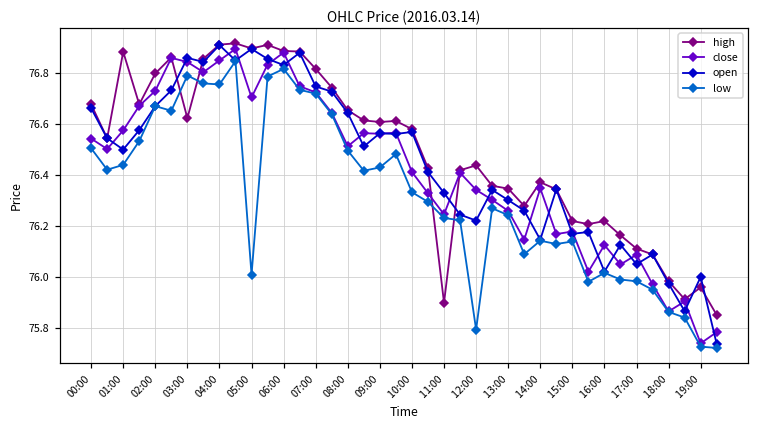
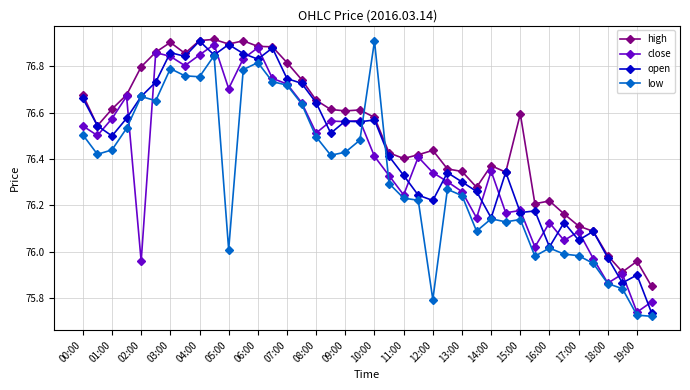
high, 01:00: 76.88 -> 76.62
close, 02:00: 76.73 -> 75.96
high, 03:00: 76.62 -> 76.90
low, 10:00: 76.33 -> 76.91
high, 11:00: 75.90 -> 76.40
high, 15:00: 76.22 -> 76.59
open, 19:00: 76.0 -> 75.9
